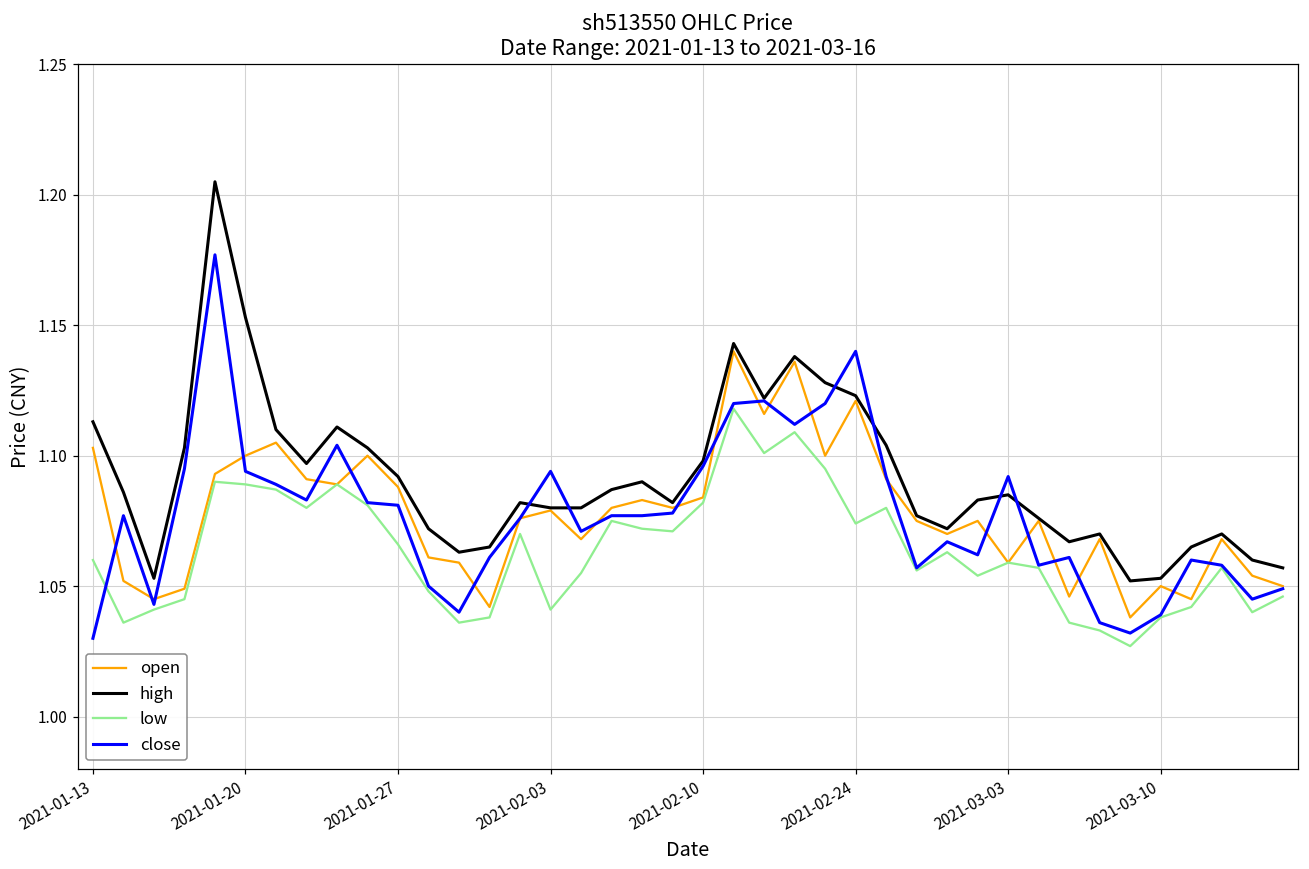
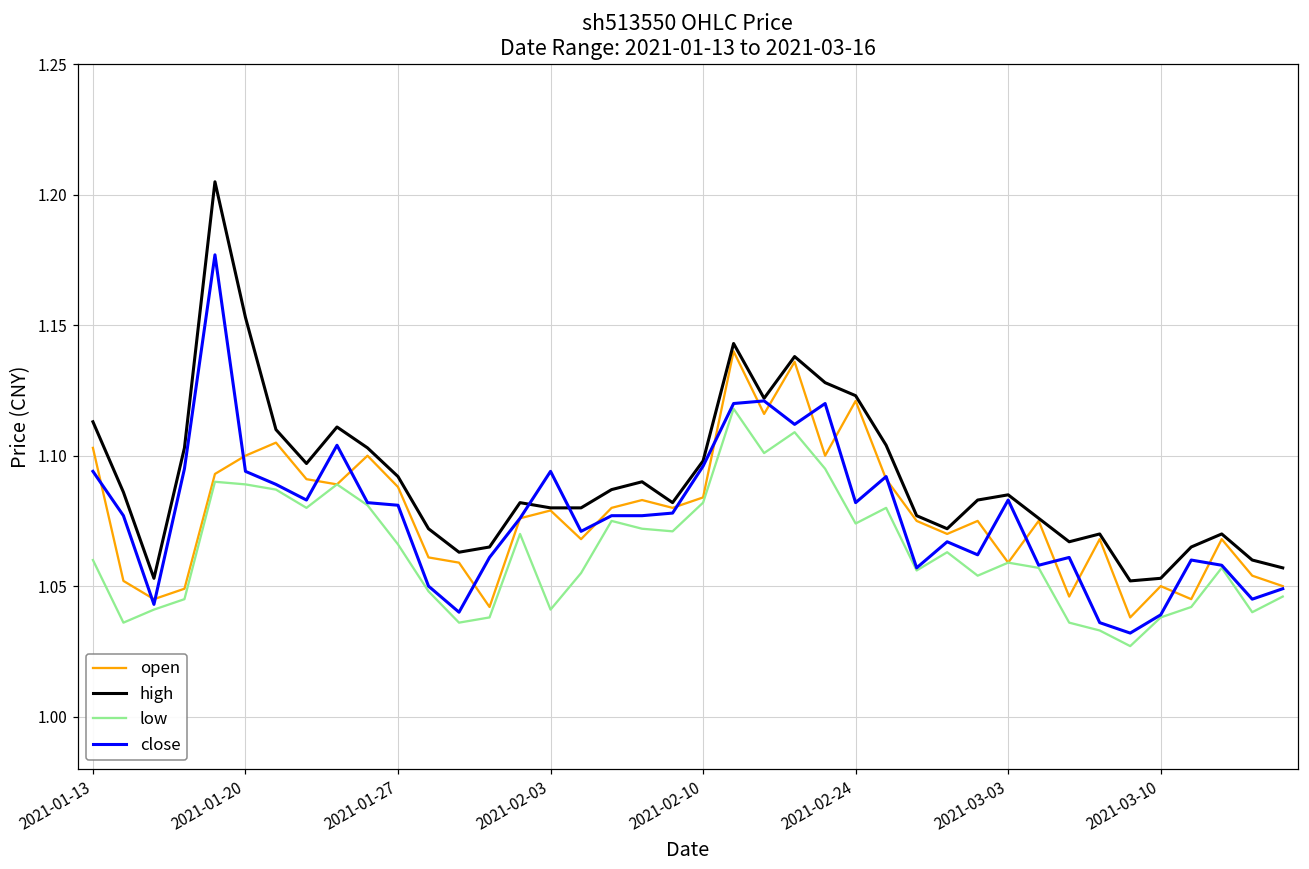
close, 2021-01-13: 1.030 -> 1.094
close, 2021-02-24: 1.140 -> 1.082
close, 2021-03-03: 1.092 -> 1.083
